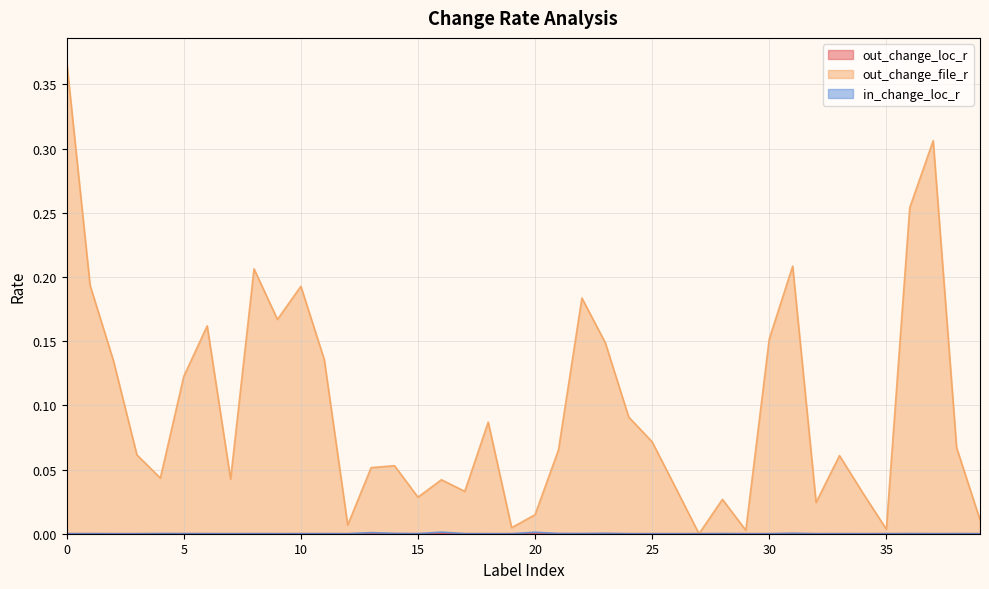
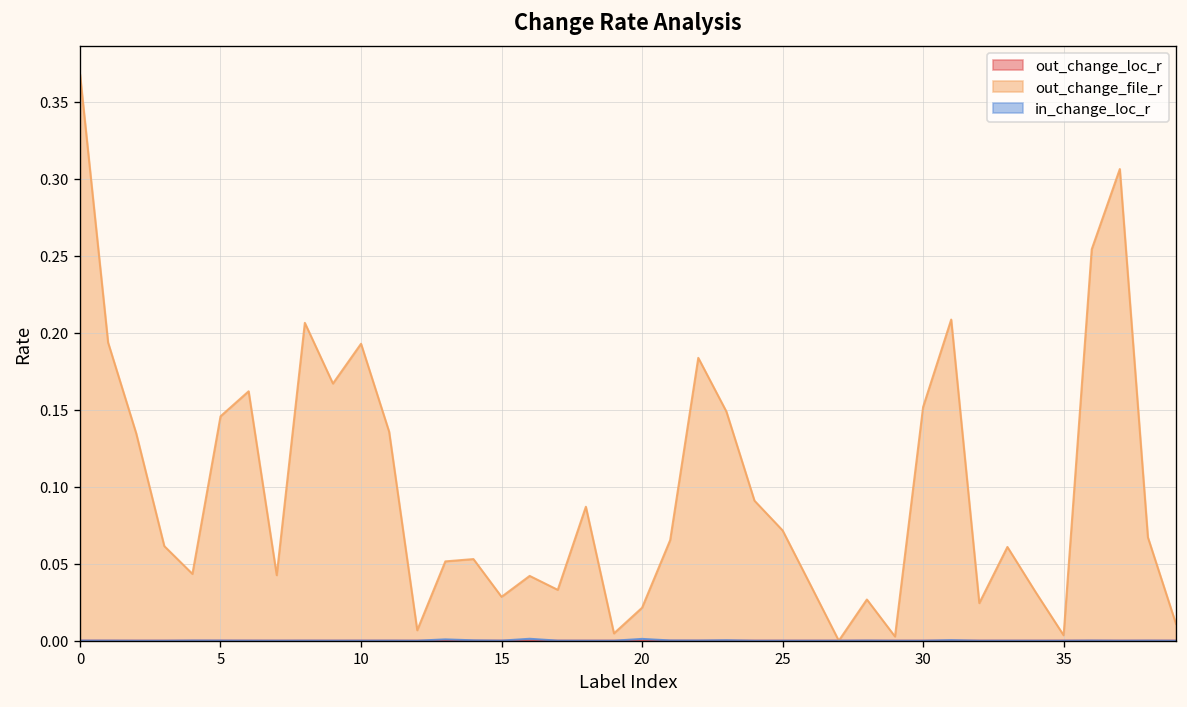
out_change_file_r, 5: 0.123 -> 0.146
out_change_file_r, 20: 0.015 -> 0.021
